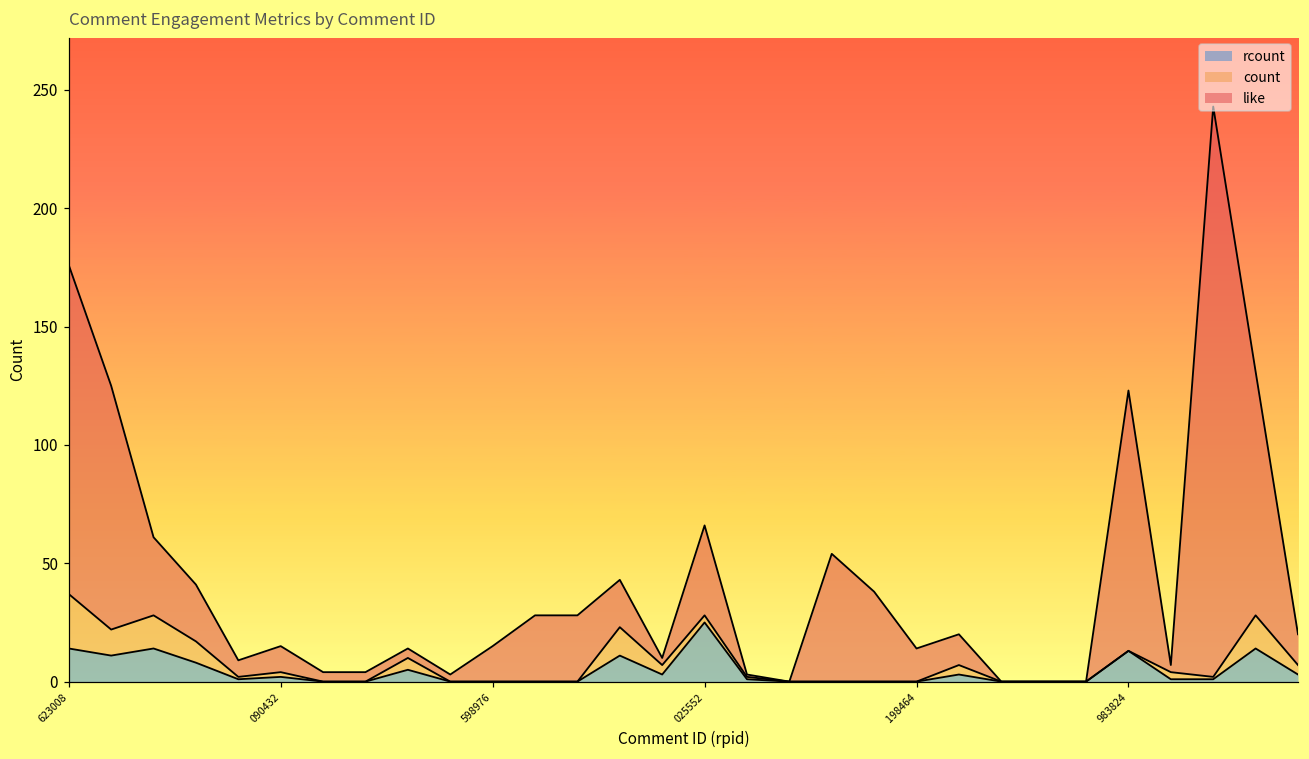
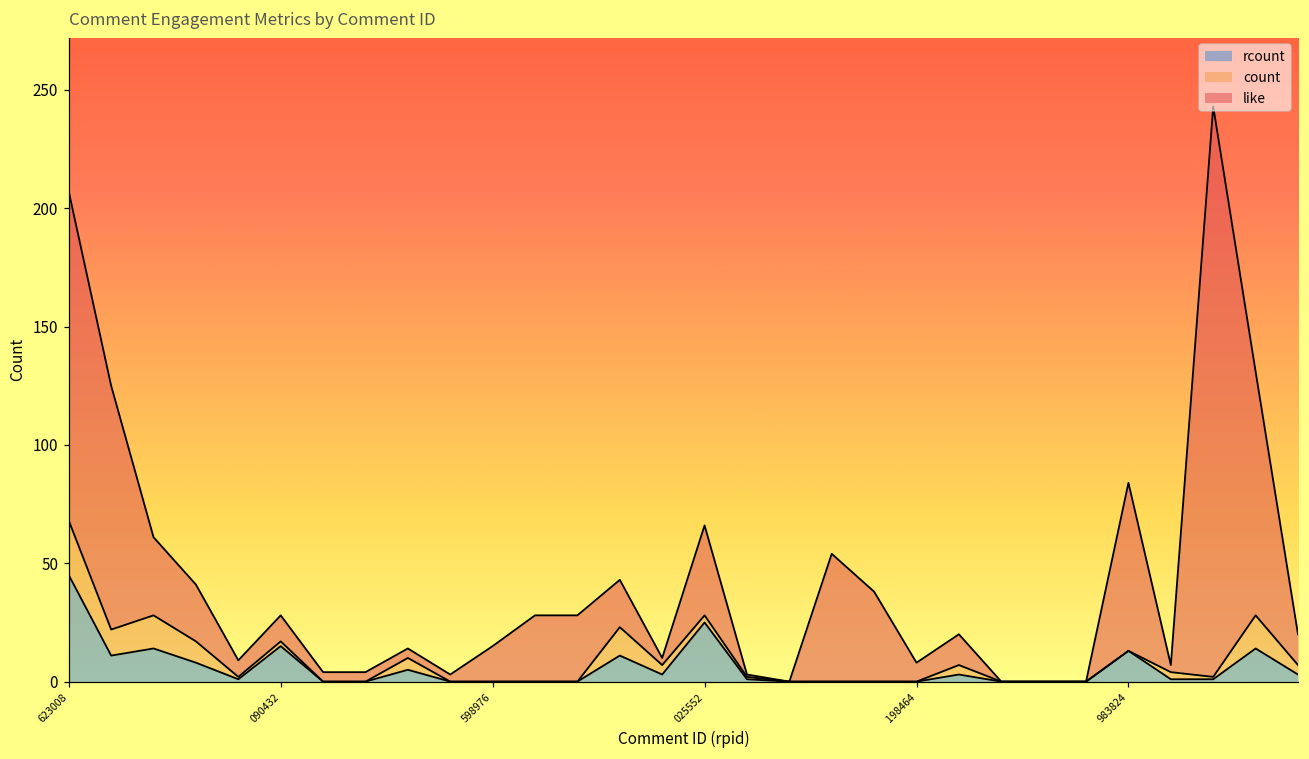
rcount, 623008: 14 -> 45
rcount, 090432: 2 -> 15
like, 198464: 14 -> 8
like, 983824: 110 -> 71
